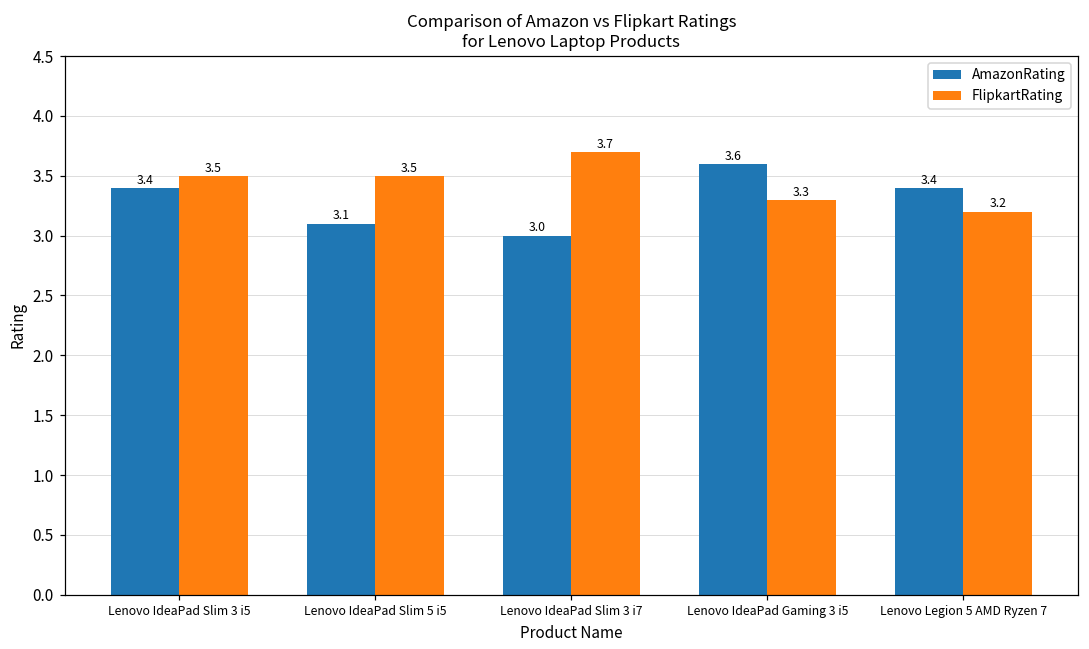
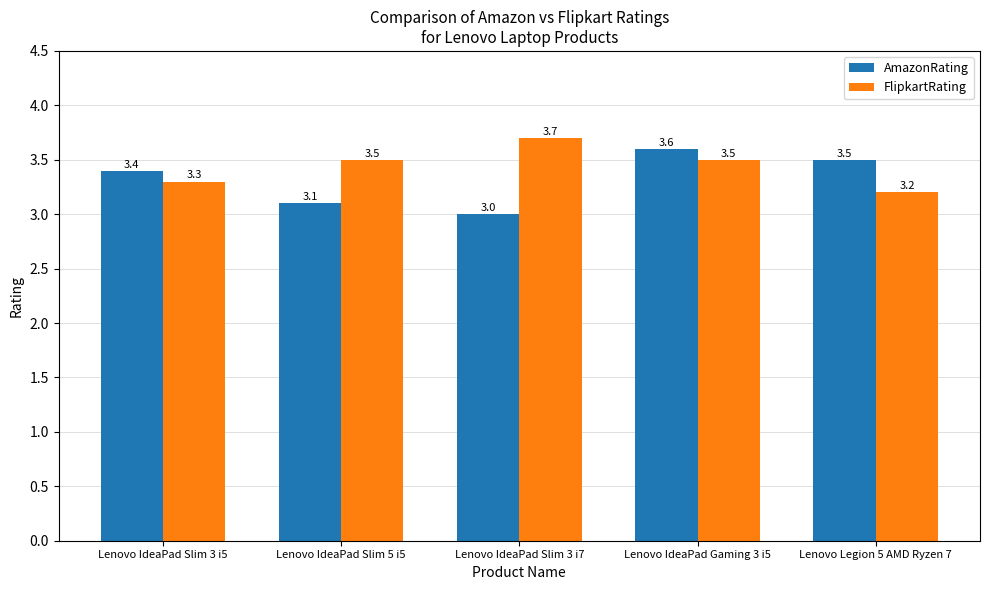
FlipkartRating, Lenovo IdeaPad Slim 3 i5: 3.5 -> 3.3
FlipkartRating, Lenovo IdeaPad Gaming 3 i5: 3.3 -> 3.5
AmazonRating, Lenovo Legion 5 AMD Ryzen 7: 3.4 -> 3.5
